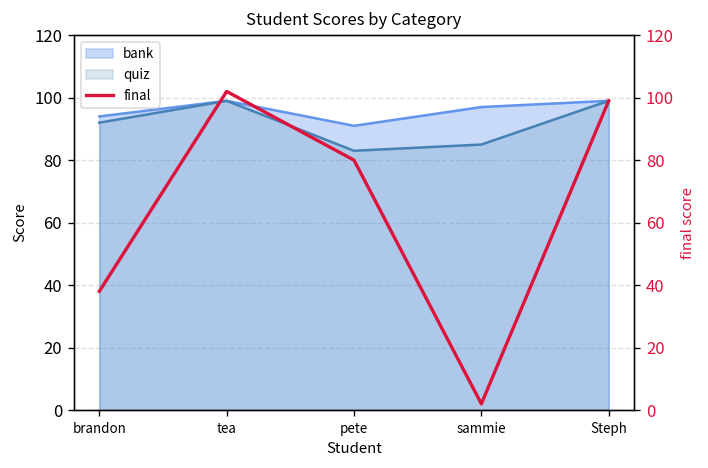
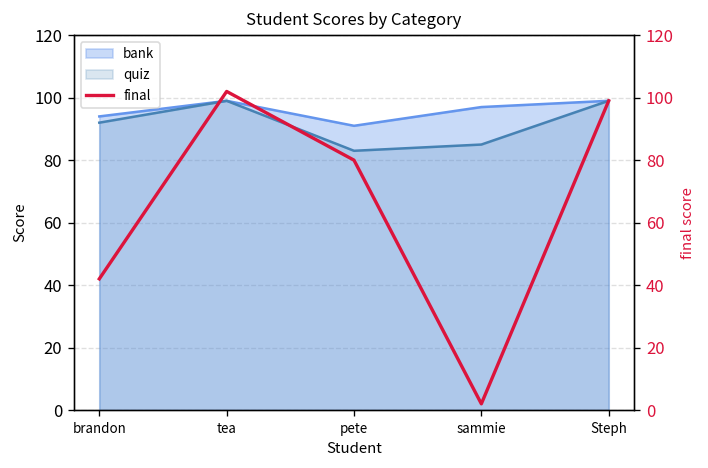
final, brandon: 38 -> 42
